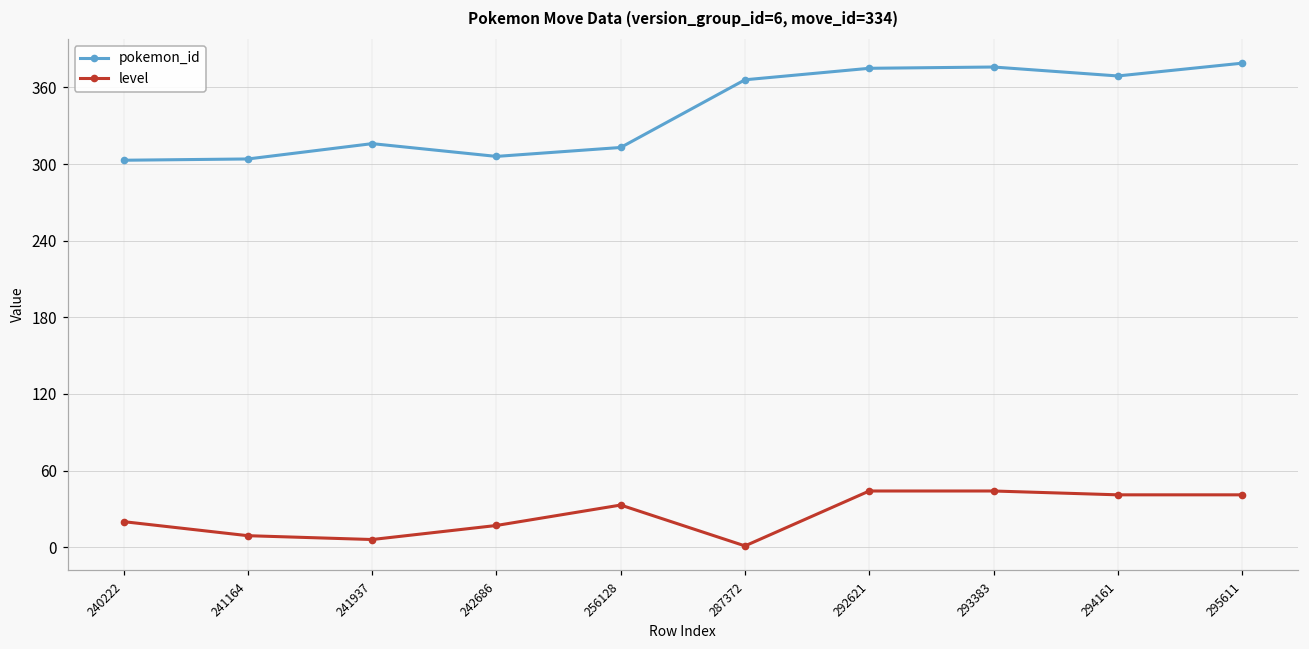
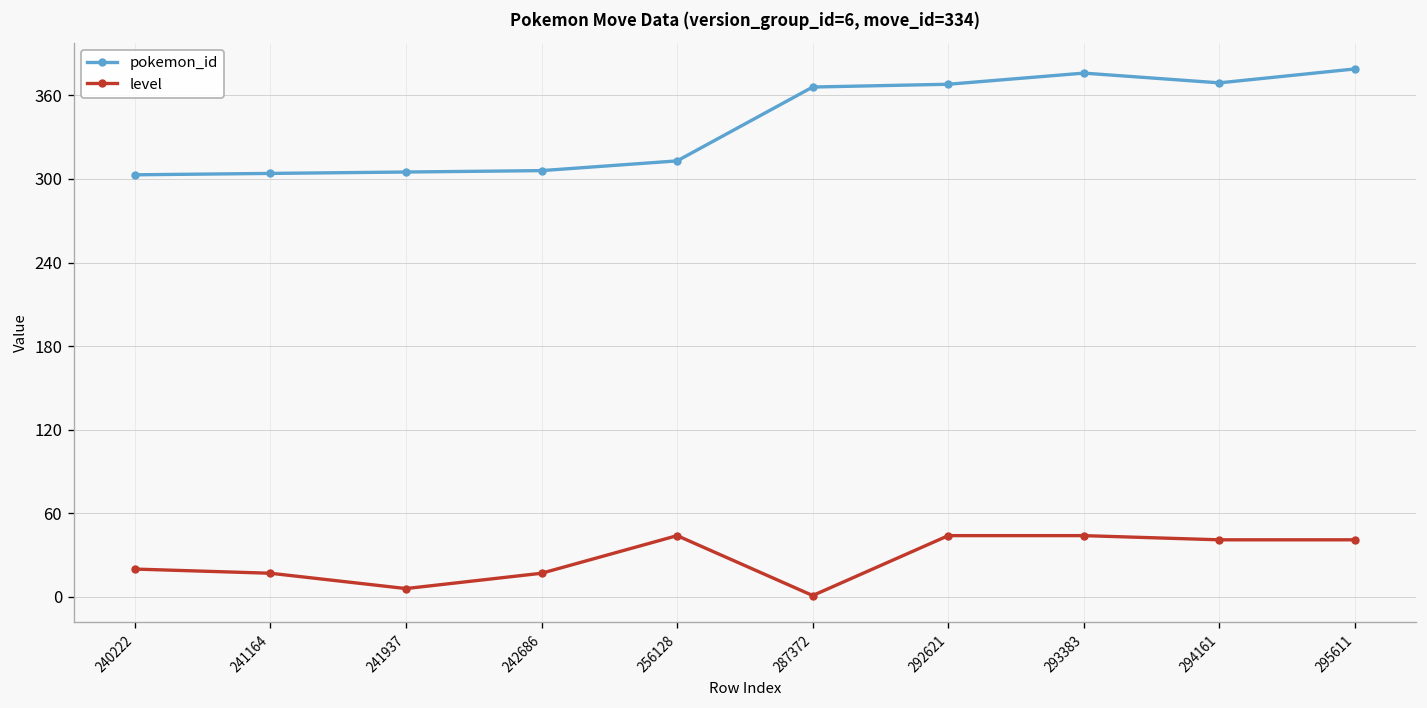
level, 241164: 9 -> 17
pokemon_id, 241937: 316 -> 305
level, 256128: 33 -> 44
pokemon_id, 292621: 375 -> 368
